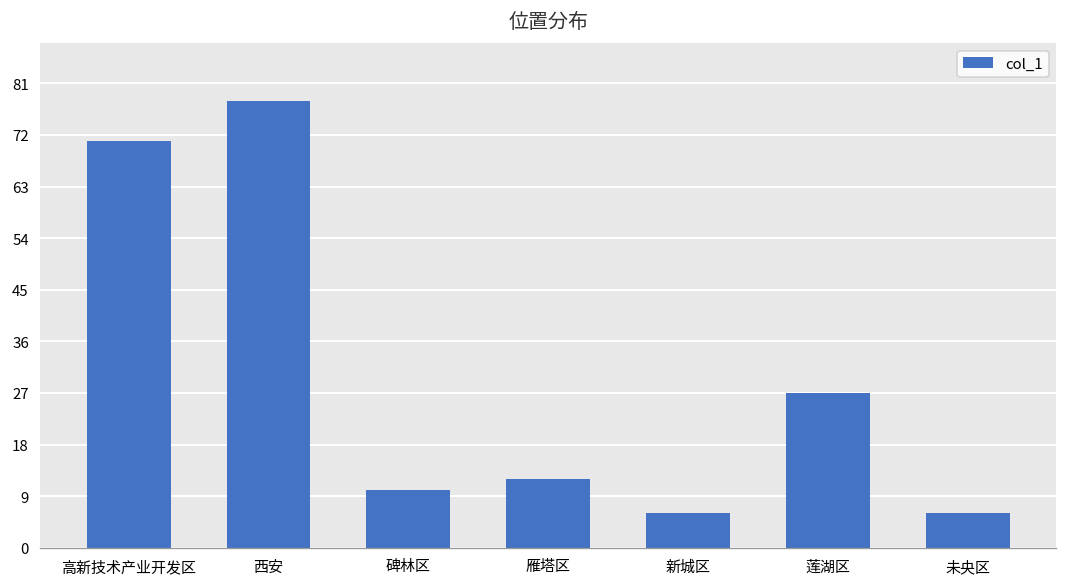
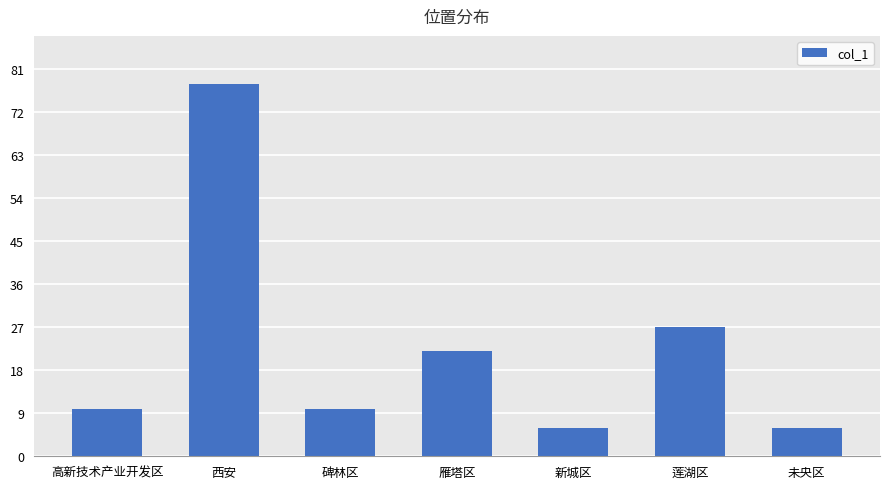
高新技术产业开发区: 71 -> 10
雁塔区: 12 -> 22
